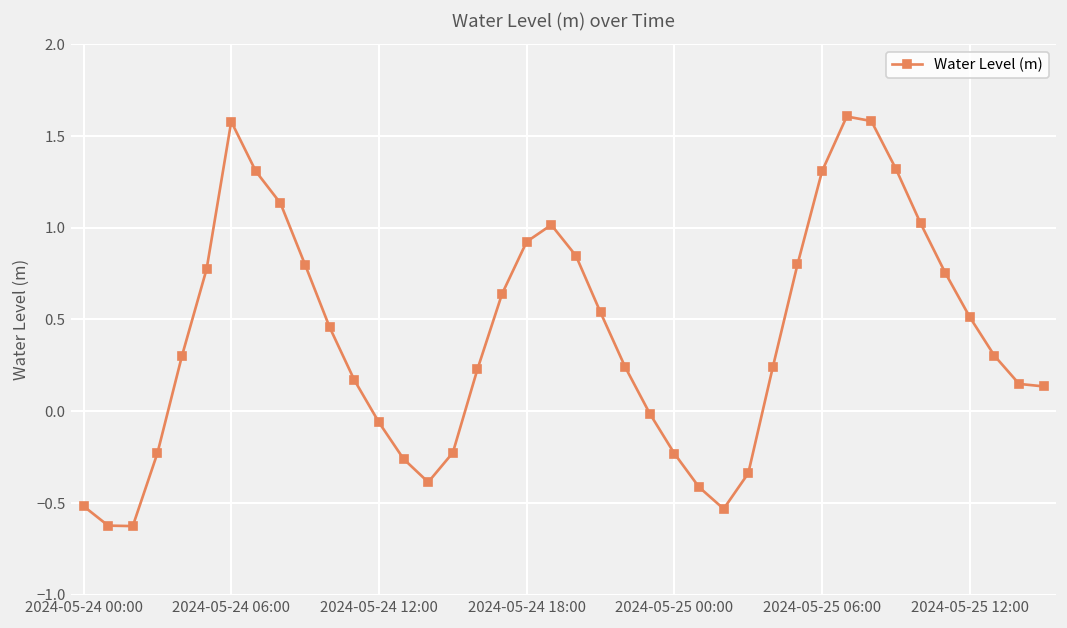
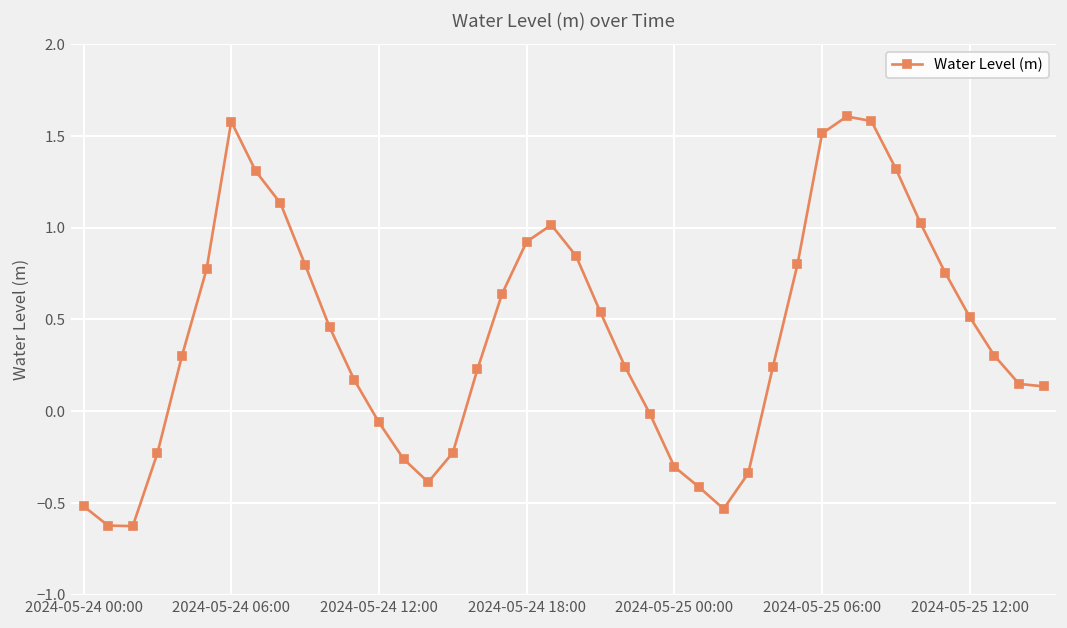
2024-05-25 00:00: -0.23 -> -0.30
2024-05-25 06:00: 1.31 -> 1.51
